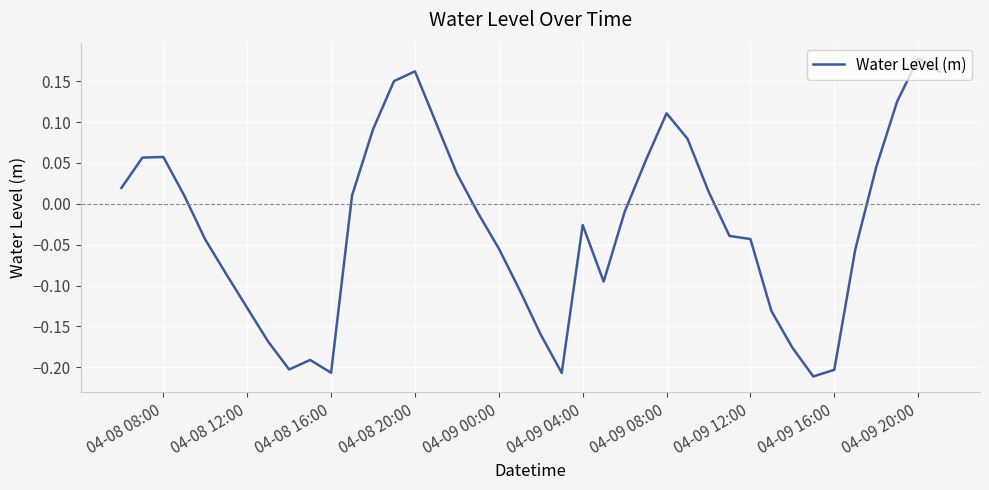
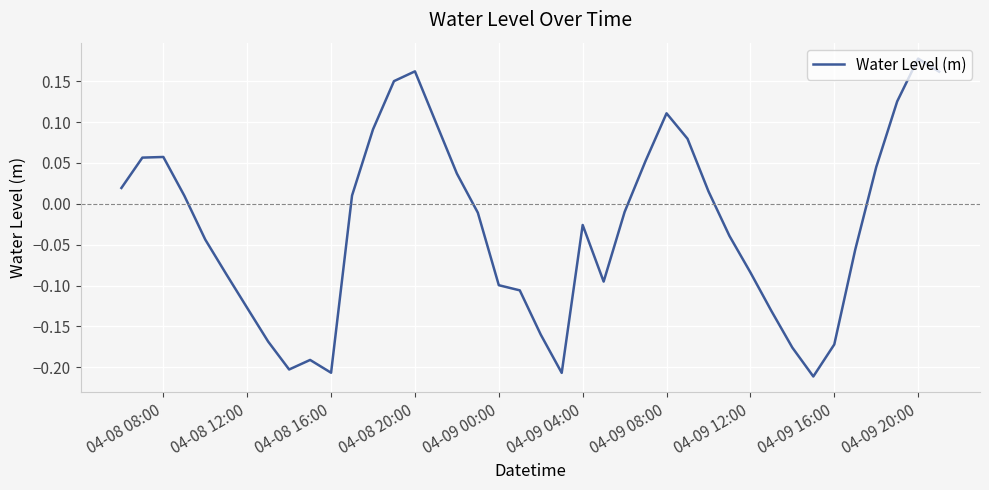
04-09 00:00: -0.05 -> -0.10
04-09 12:00: -0.04 -> -0.08
04-09 16:00: -0.20 -> -0.17
